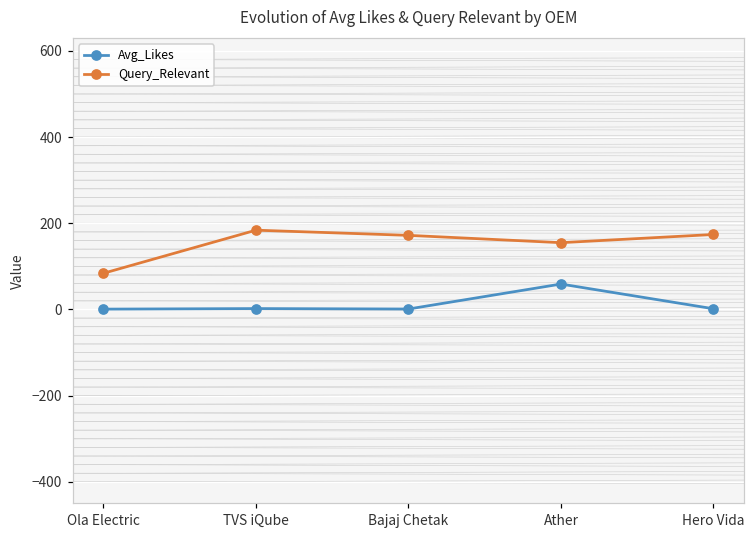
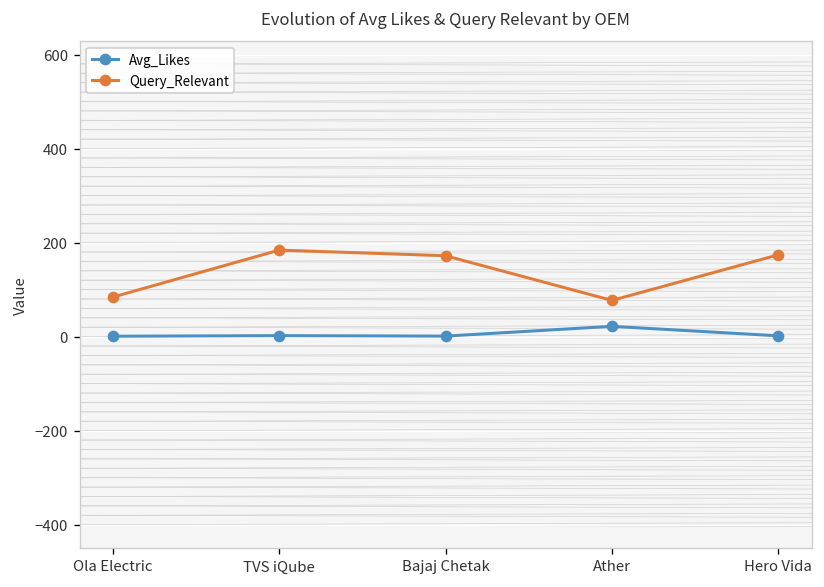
Avg_Likes, Ather: 60 -> 20
Query_Relevant, Ather: 160 -> 80
